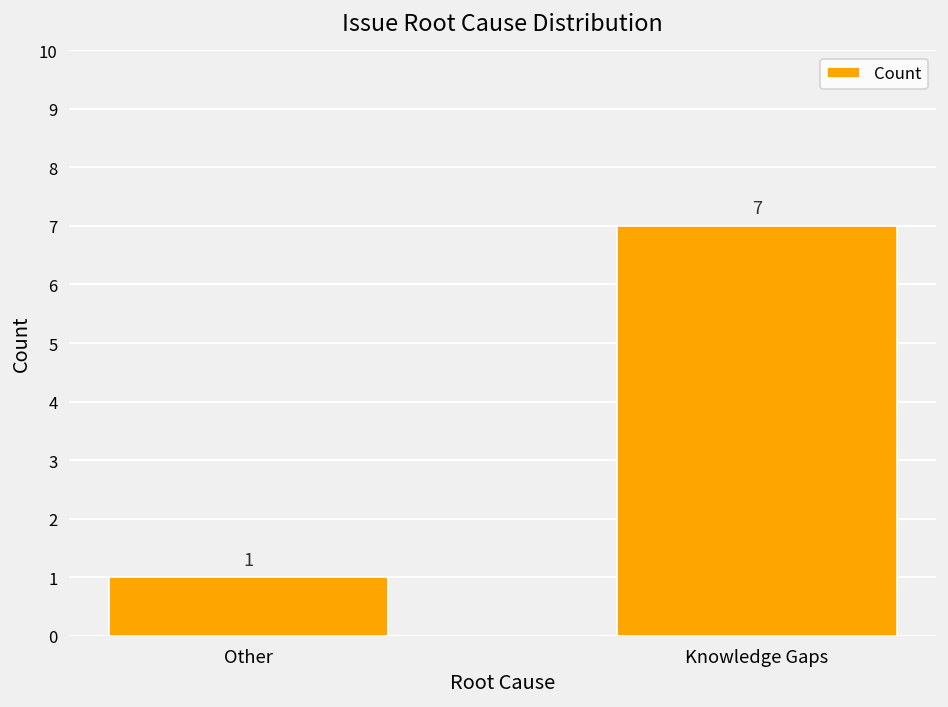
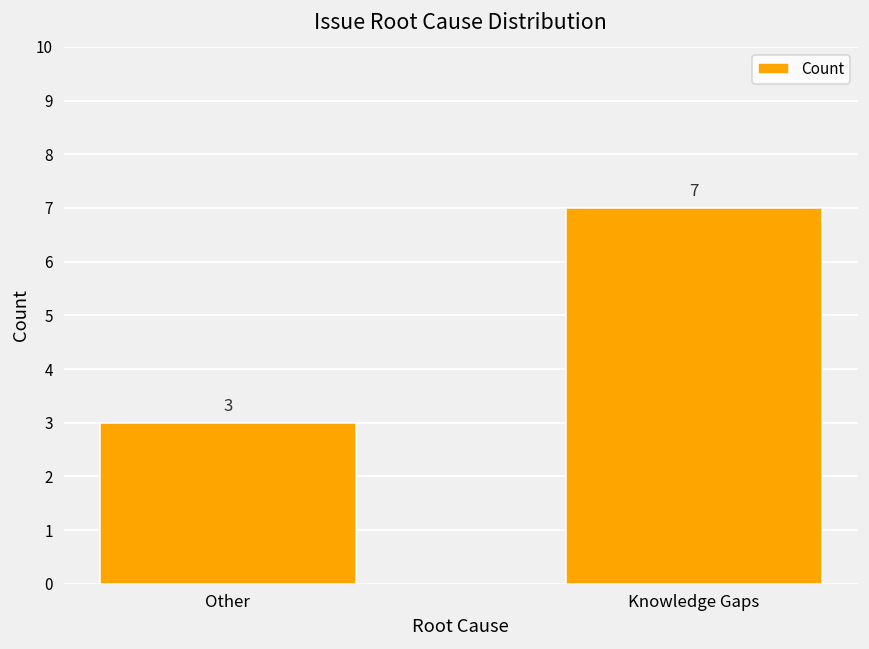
Other: 1 -> 3
